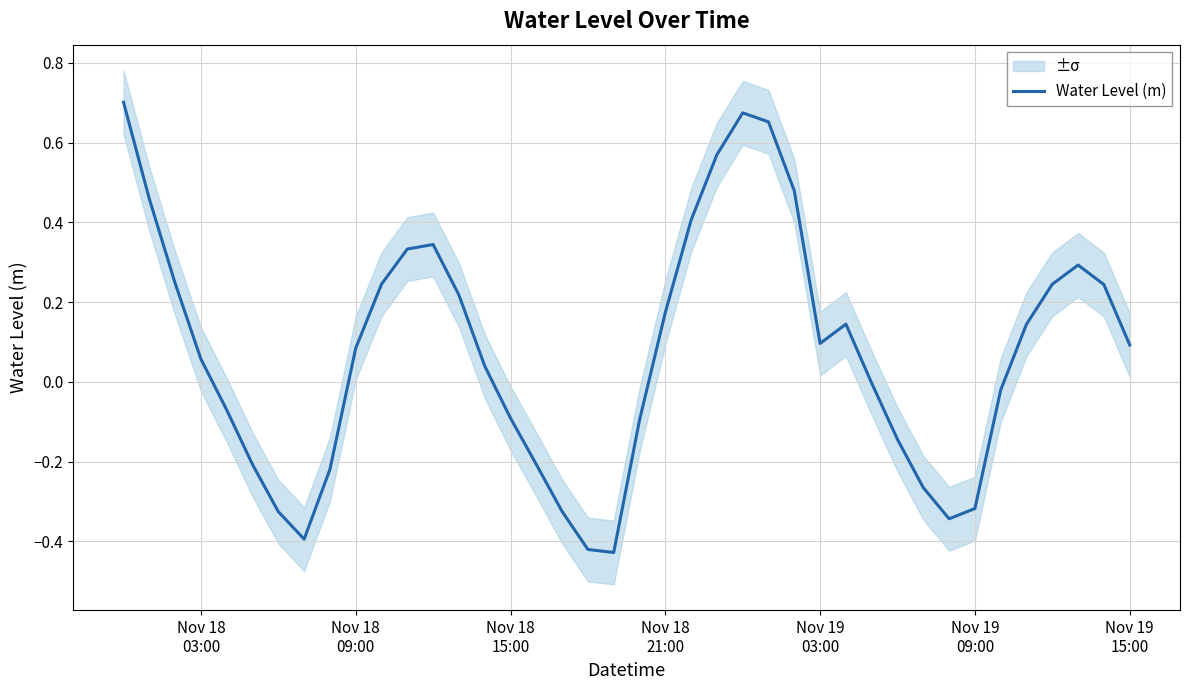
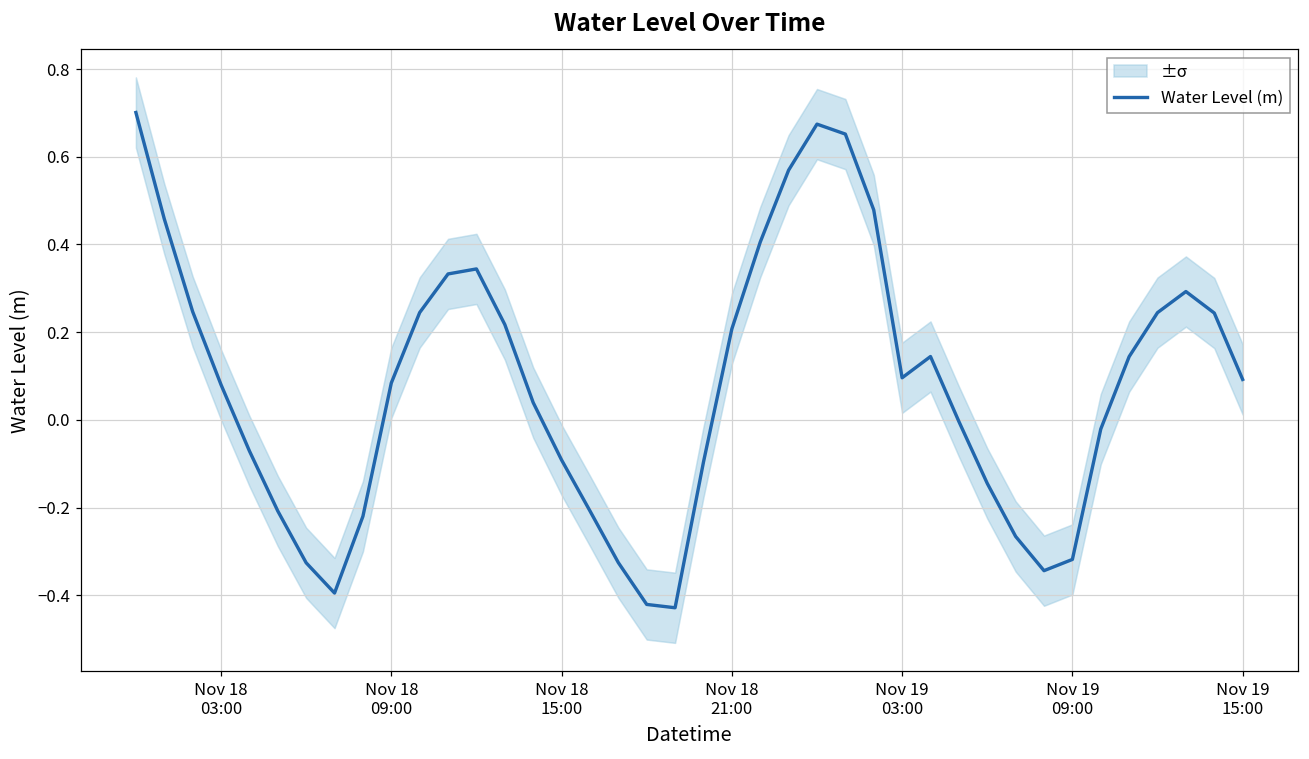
Water Level (m), Nov 18 03:00: 0.06 -> 0.08
Water Level (m), Nov 18 21:00: 0.17 -> 0.21
